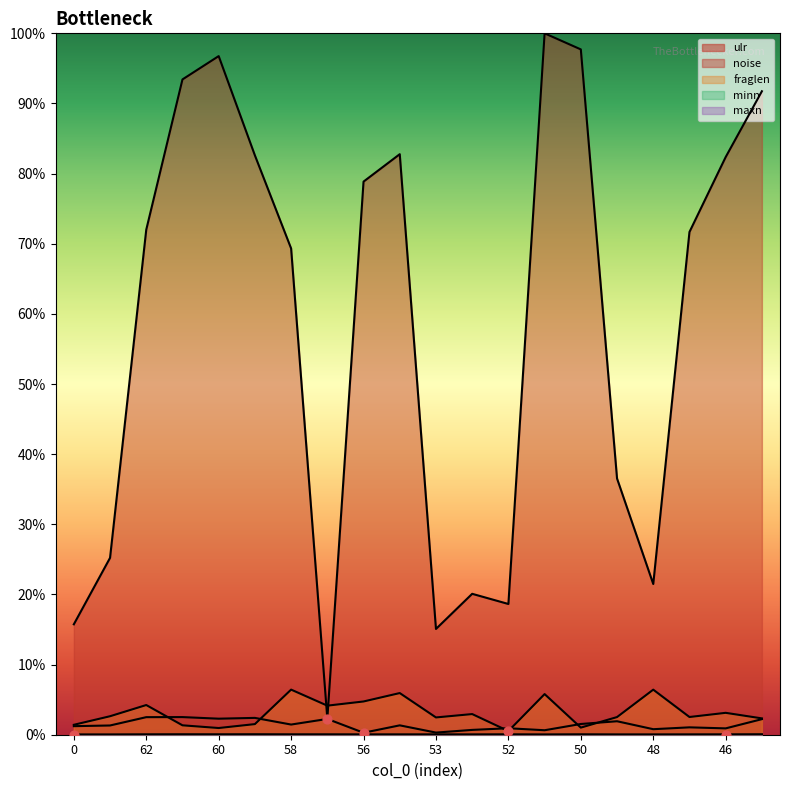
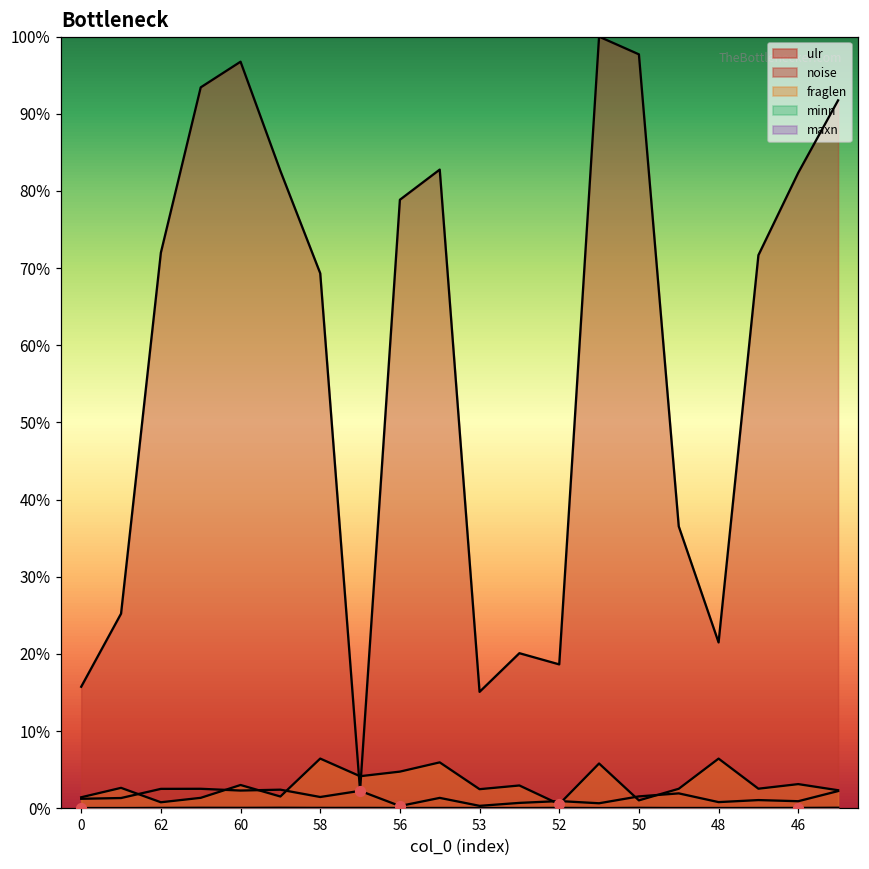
fraglen, 62: 4% -> 1%
fraglen, 60: 1% -> 3%
